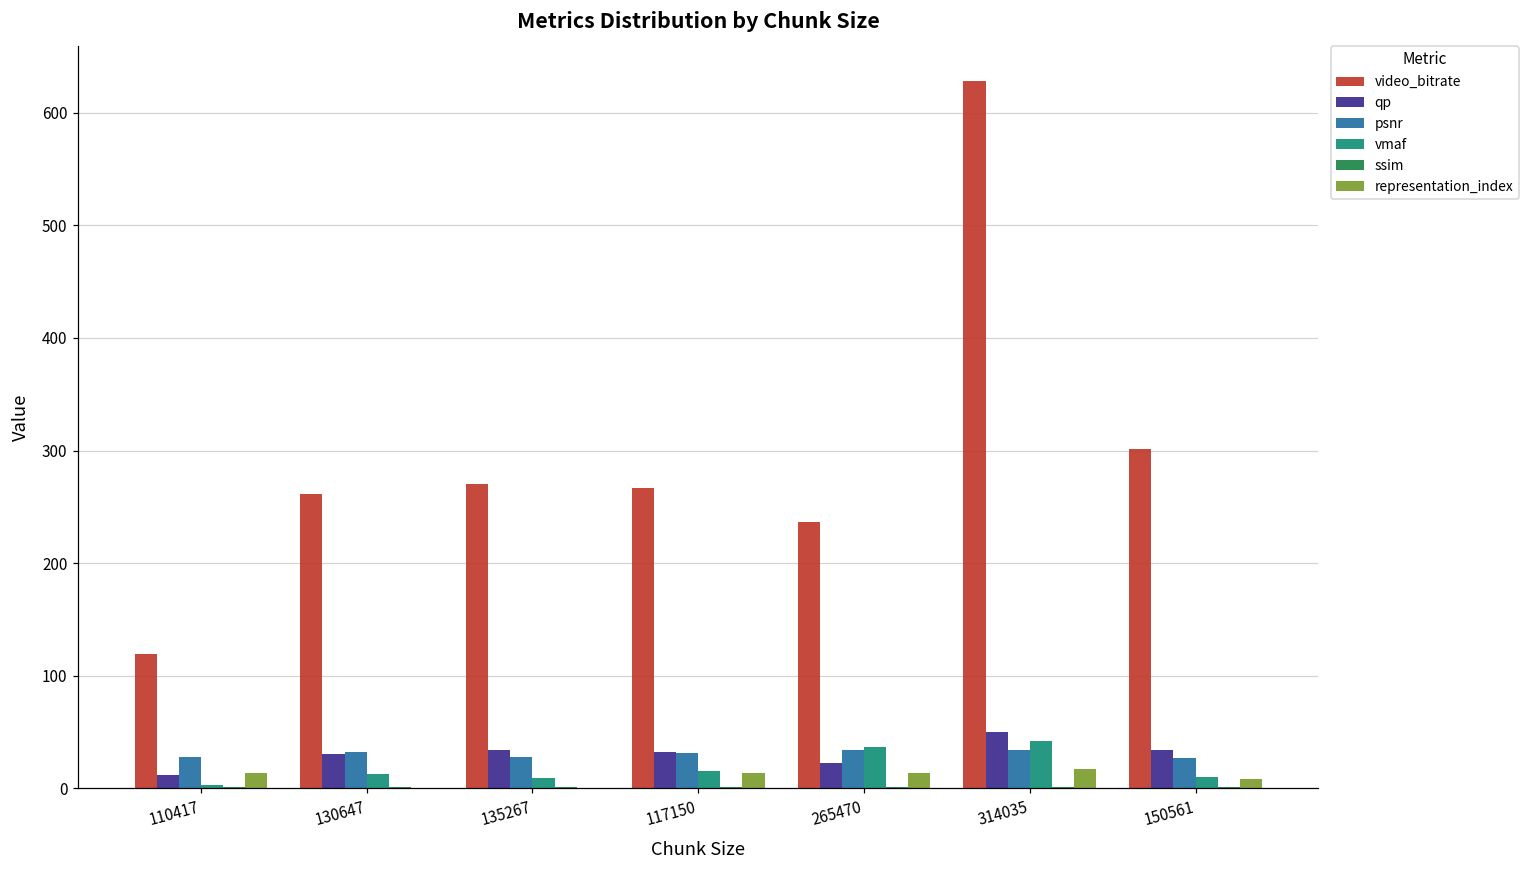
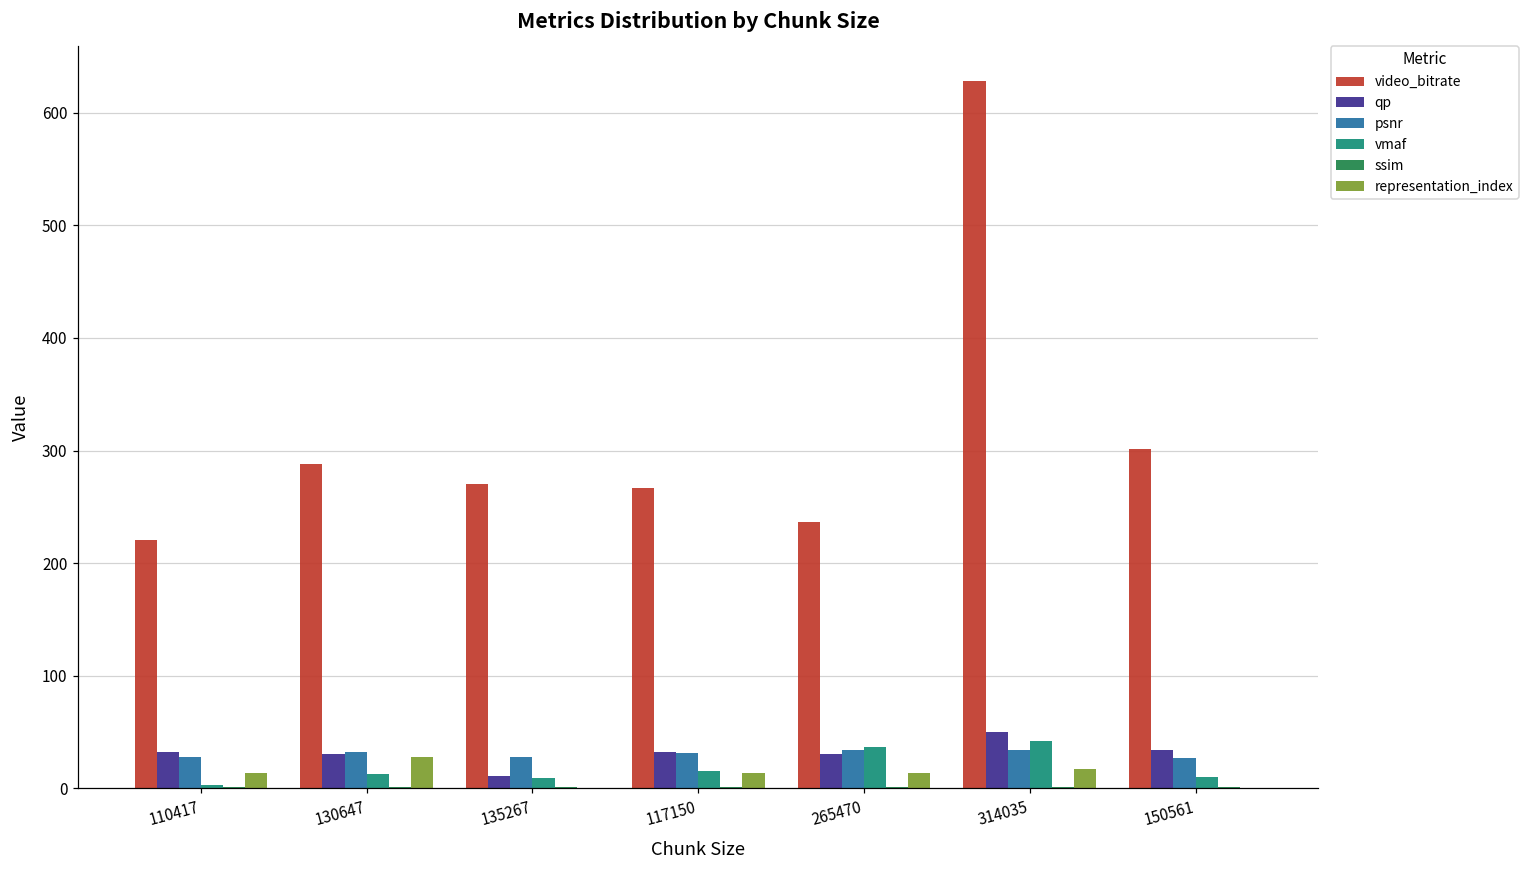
video_bitrate, 110417: 119 -> 221
qp, 110417: 12 -> 32
video_bitrate, 130647: 261 -> 288
representation_index, 130647: 0 -> 28
qp, 135267: 34 -> 11
qp, 265470: 23 -> 31
representation_index, 150561: 8 -> 0
